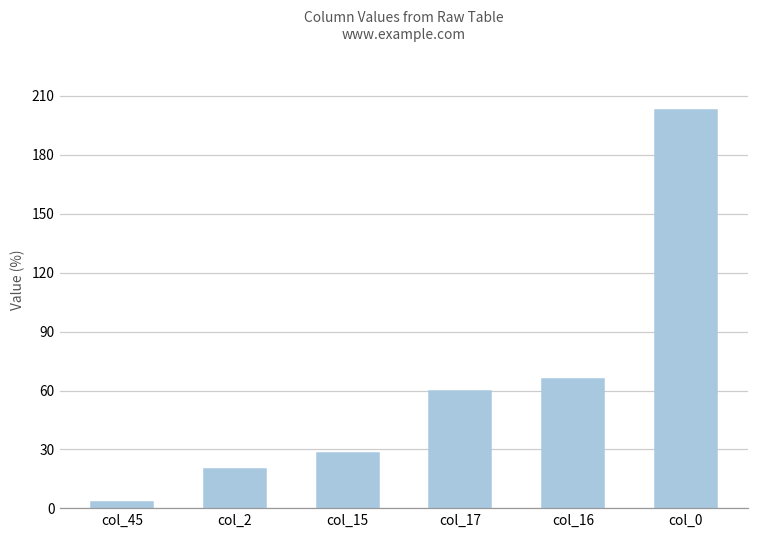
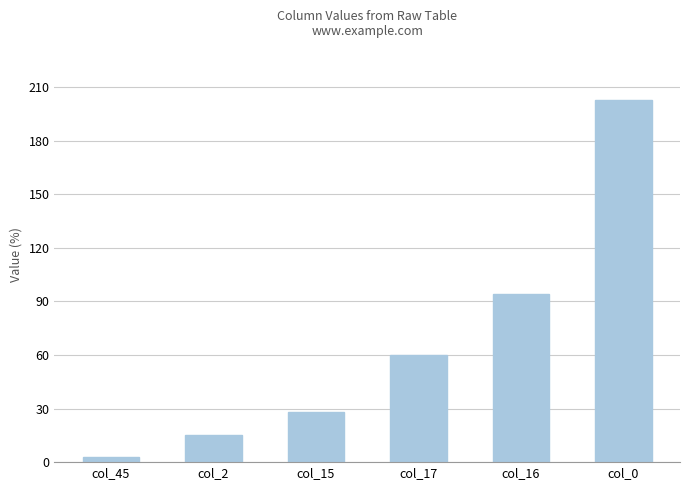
col_2: 20 -> 15
col_16: 66 -> 94
